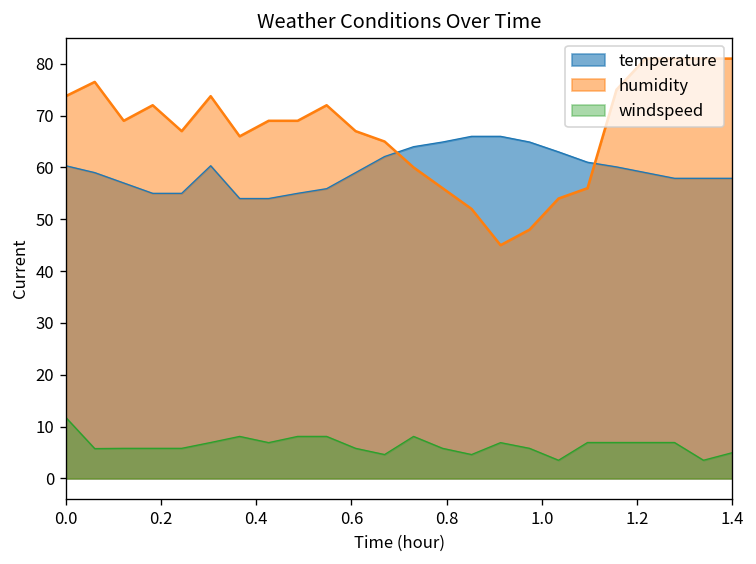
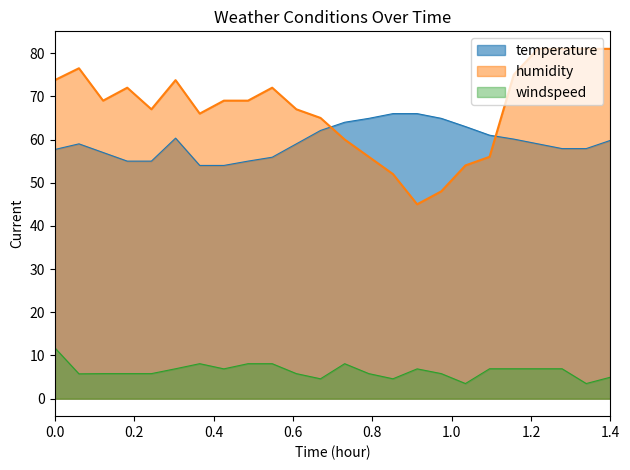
temperature, 0.0: 60 -> 58
temperature, 1.4: 58 -> 60
